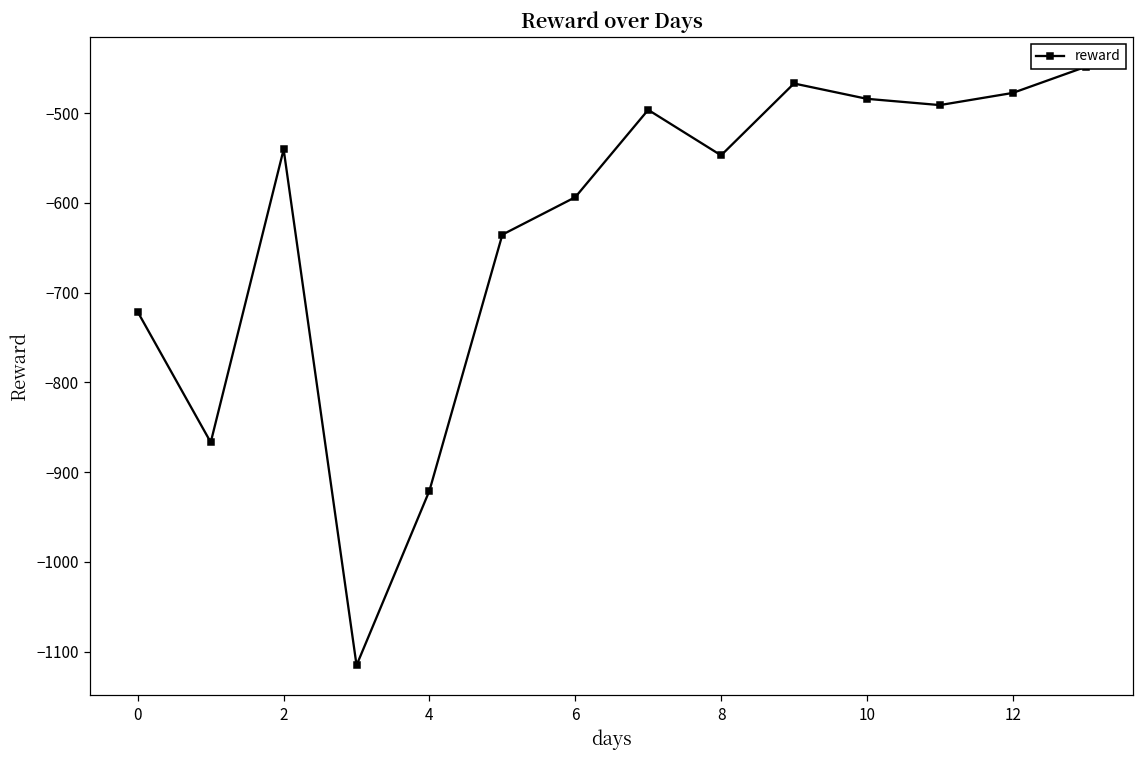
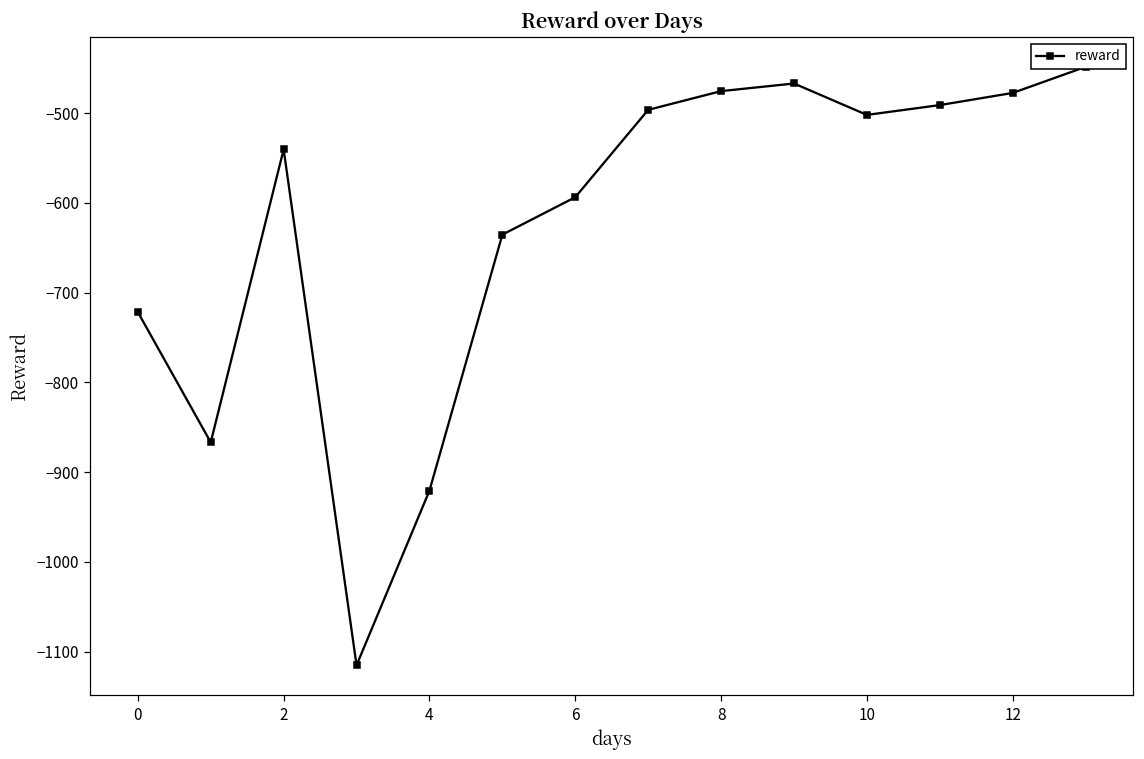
8: -550 -> -480
10: -480 -> -500
